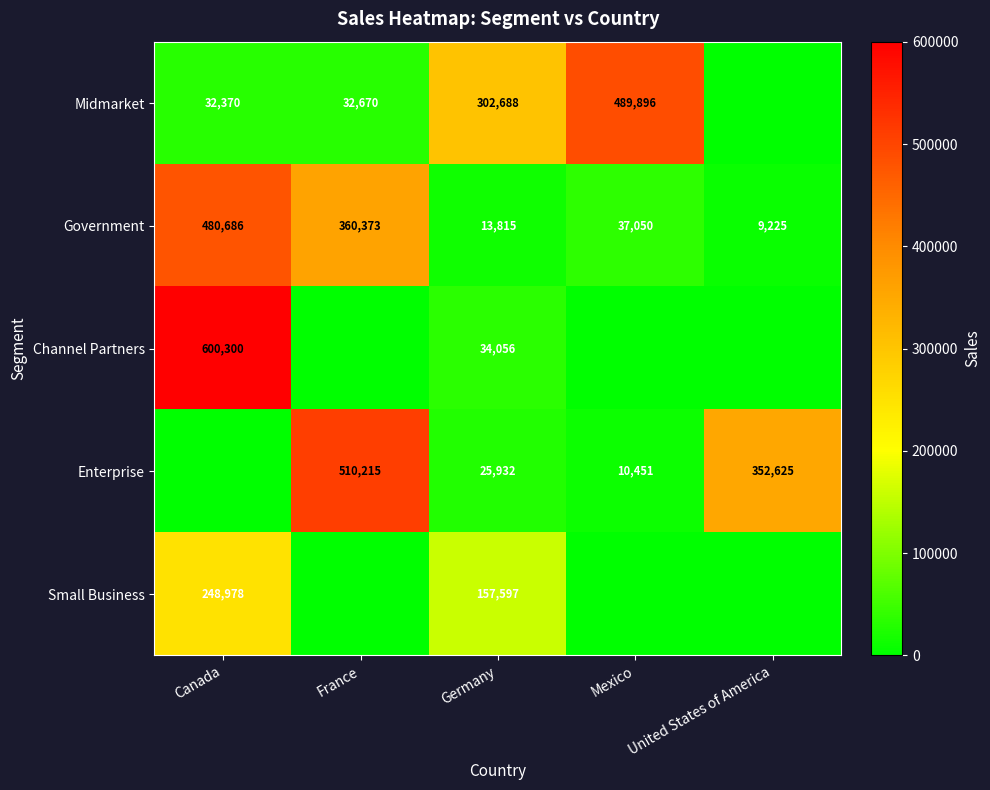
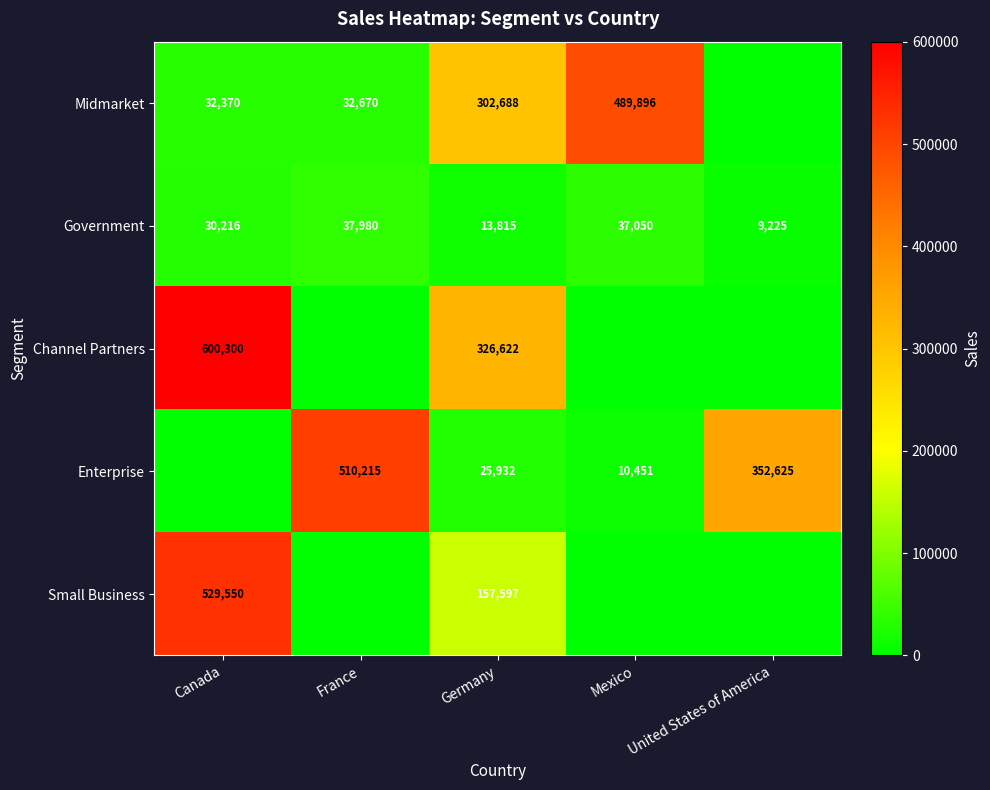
Government, Canada: 480,686 -> 30,216
Government, France: 360,373 -> 37,980
Channel Partners, Germany: 34,056 -> 326,622
Small Business, Canada: 248,978 -> 529,550
